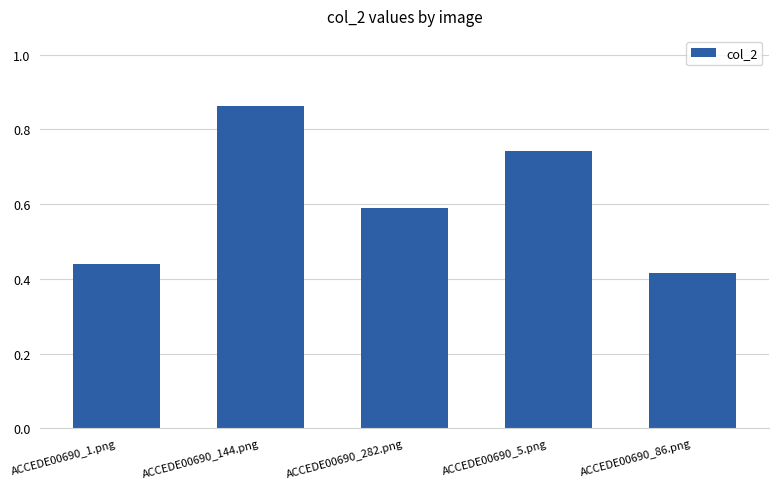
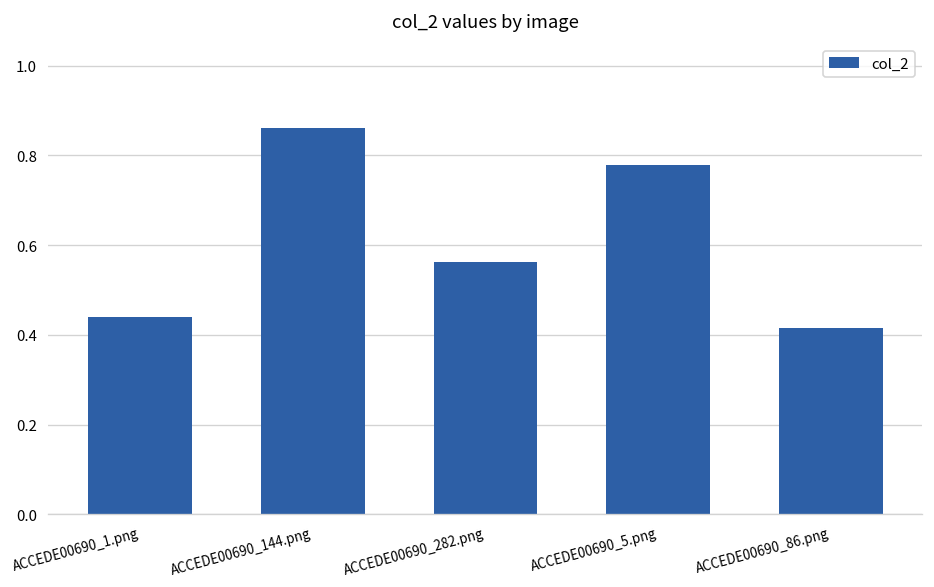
ACCEDE00690_282.png: 0.59 -> 0.56
ACCEDE00690_5.png: 0.74 -> 0.78
